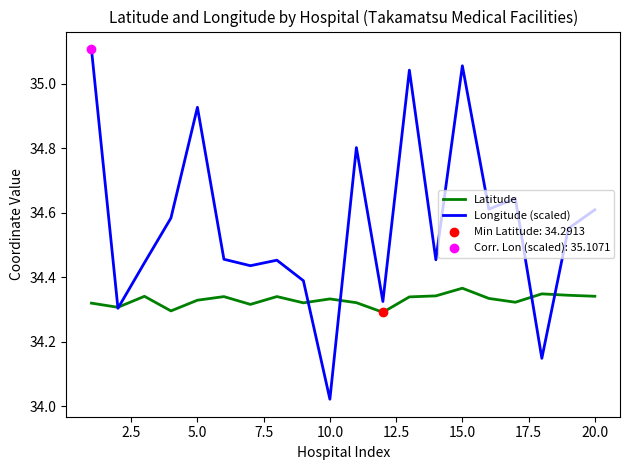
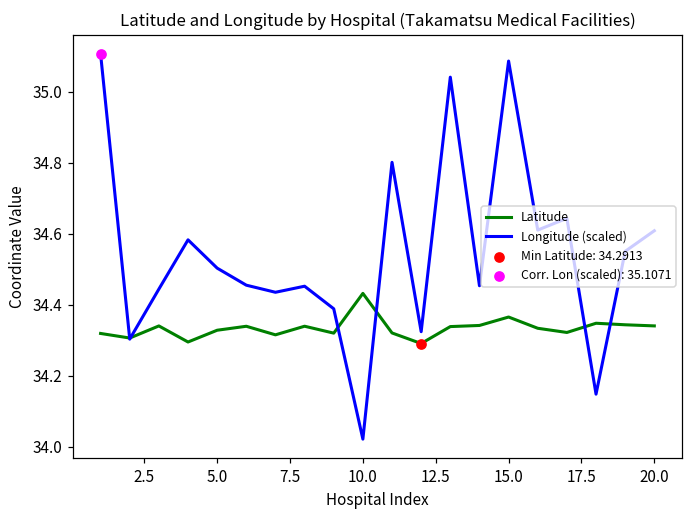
Longitude (scaled), 5.0: 34.93 -> 34.50
Latitude, 10.0: 34.33 -> 34.43
Longitude (scaled), 15.0: 35.06 -> 35.09
